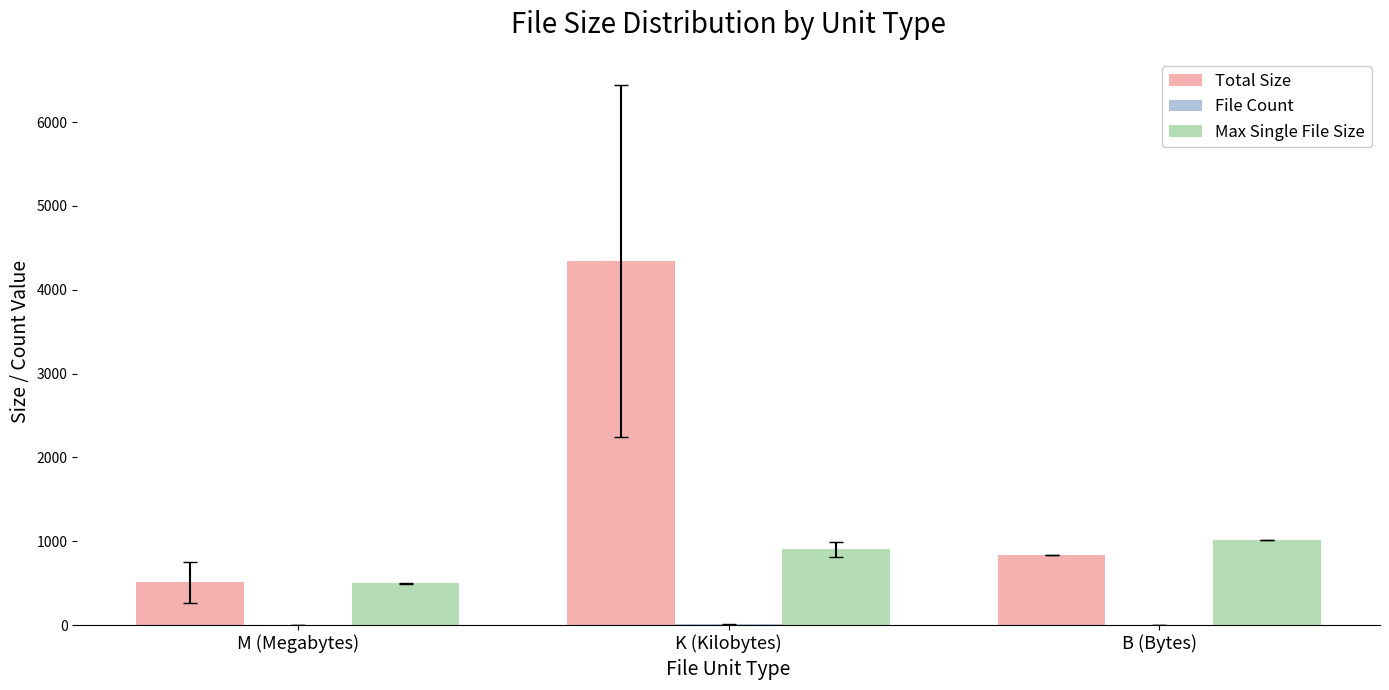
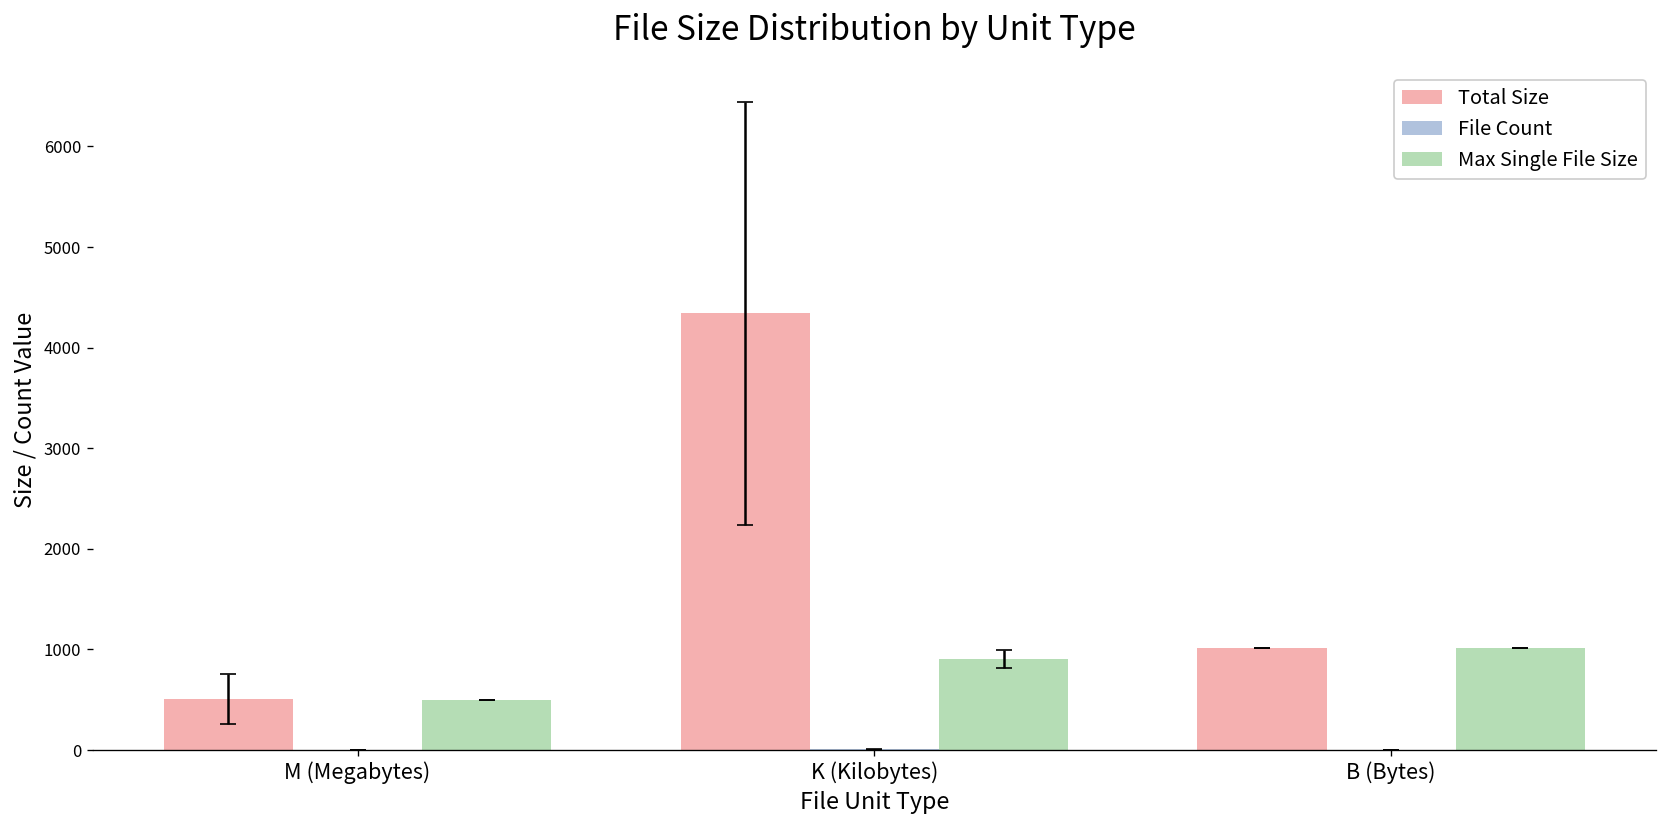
Total Size, B (Bytes): 800 -> 1000
